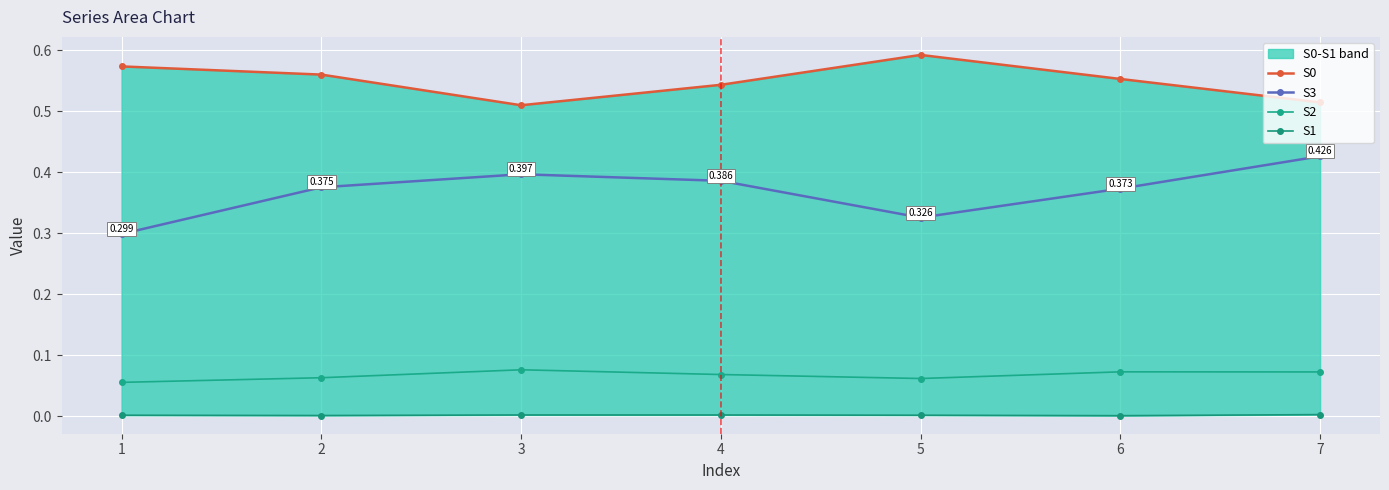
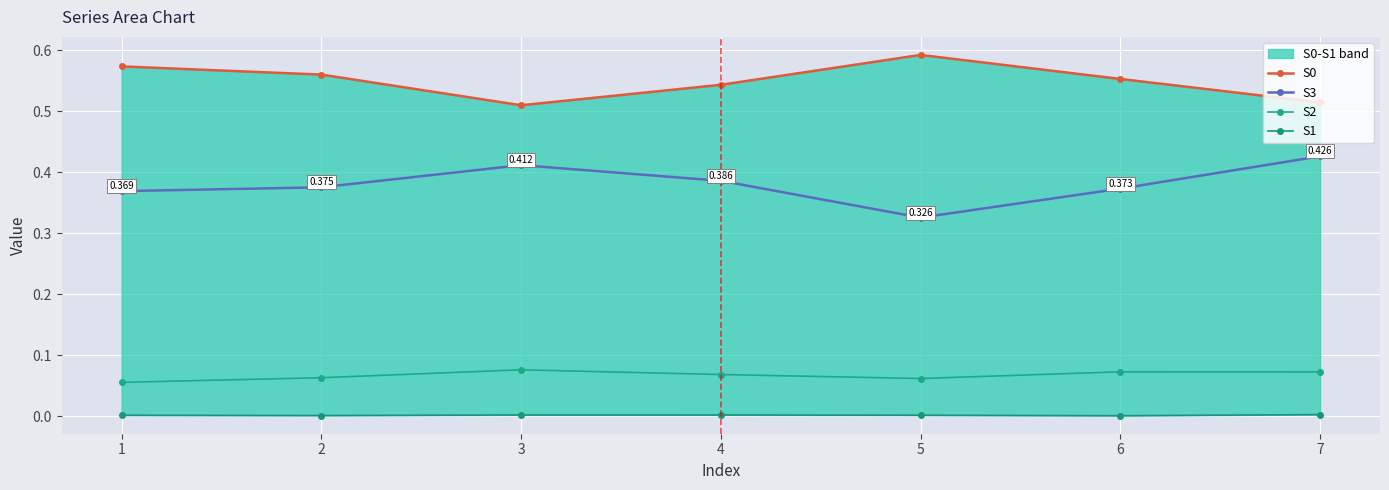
S3, 1: 0.299 -> 0.369
S3, 3: 0.397 -> 0.412
